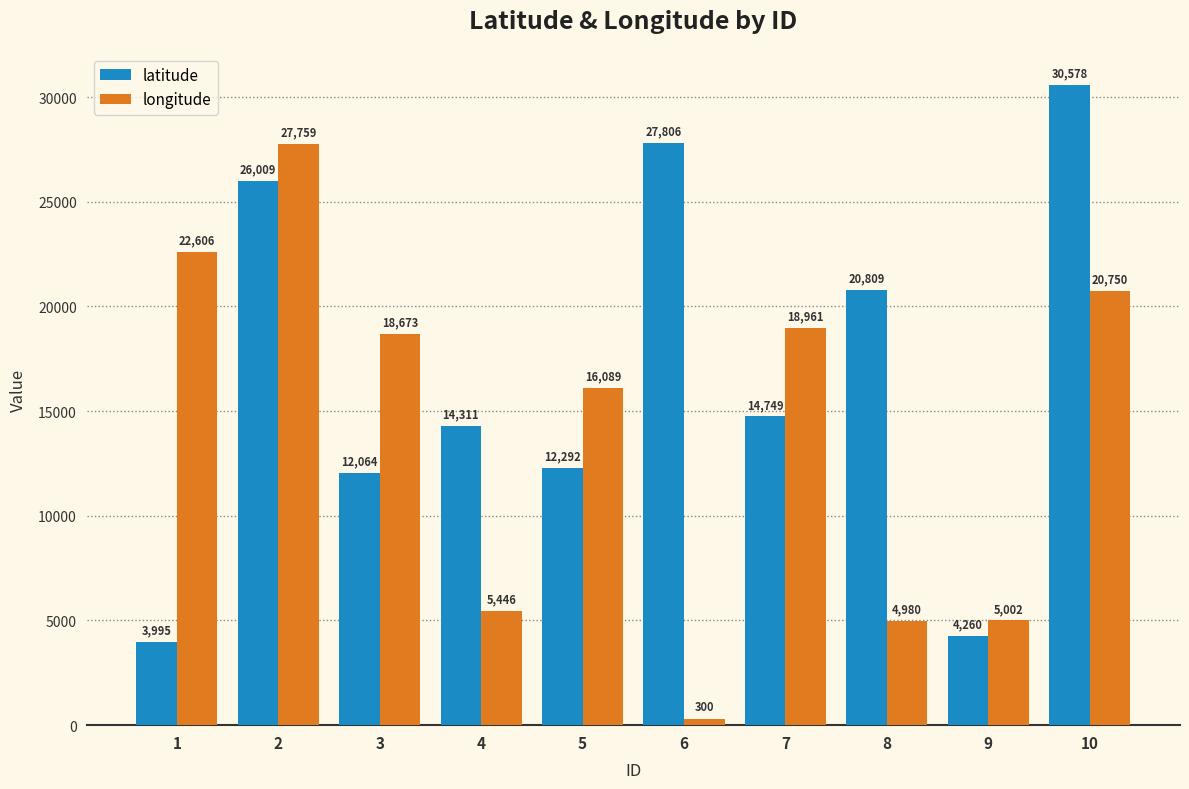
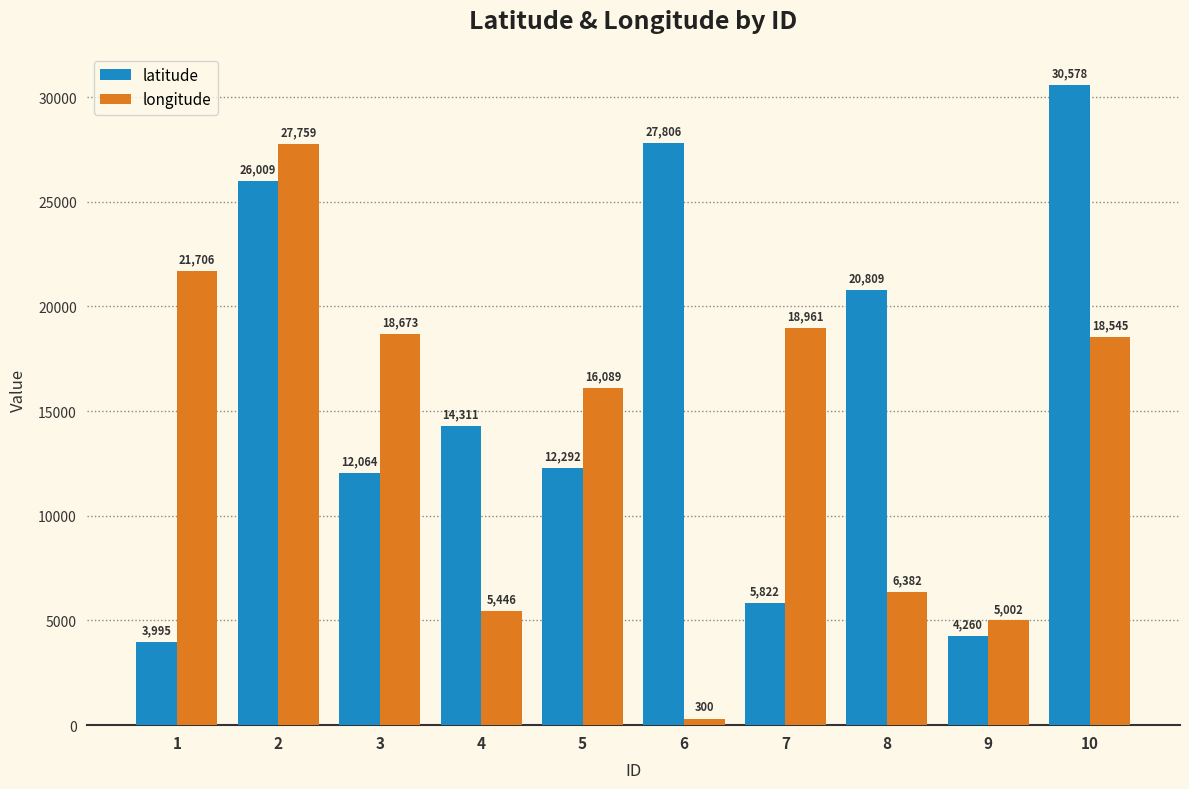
longitude, 1: 22,606 -> 21,706
latitude, 7: 14,749 -> 5,822
longitude, 8: 4,980 -> 6,382
longitude, 10: 20,750 -> 18,545
